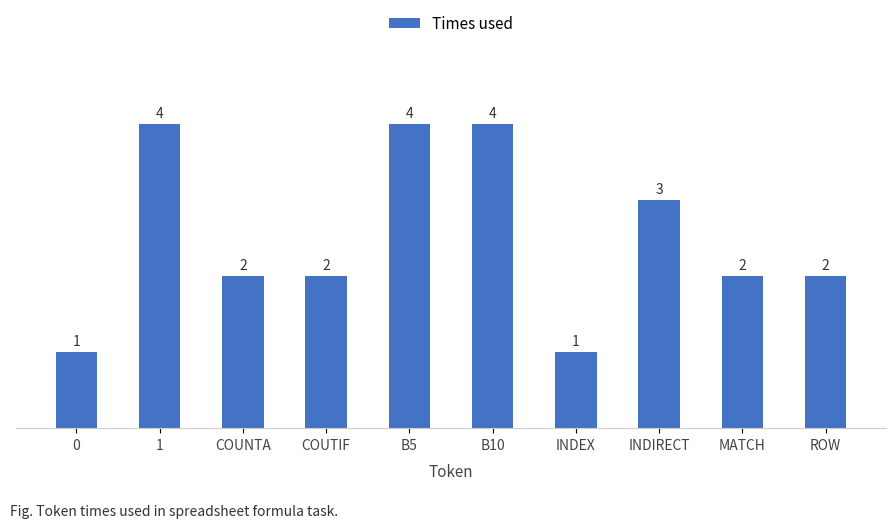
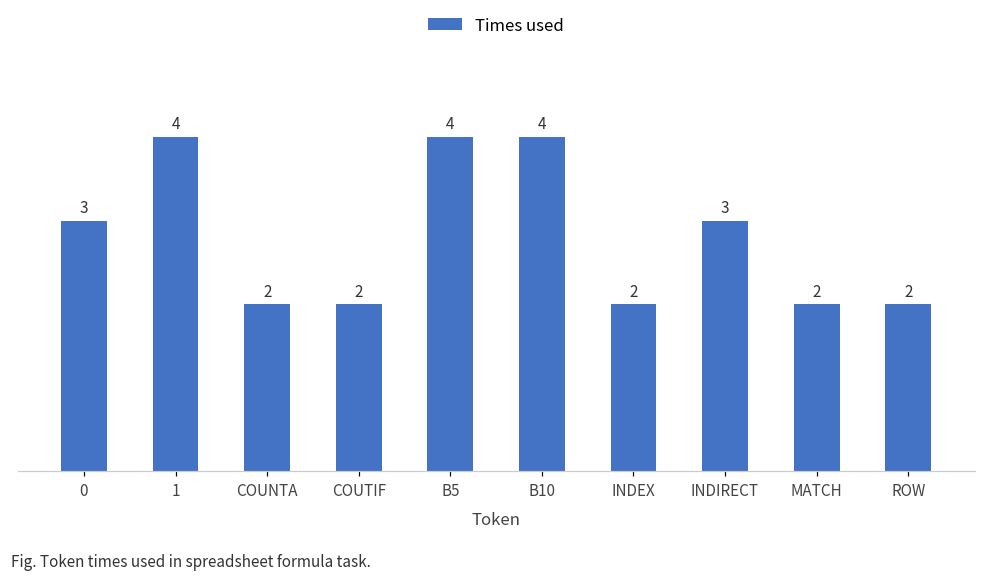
0: 1 -> 3
INDEX: 1 -> 2
